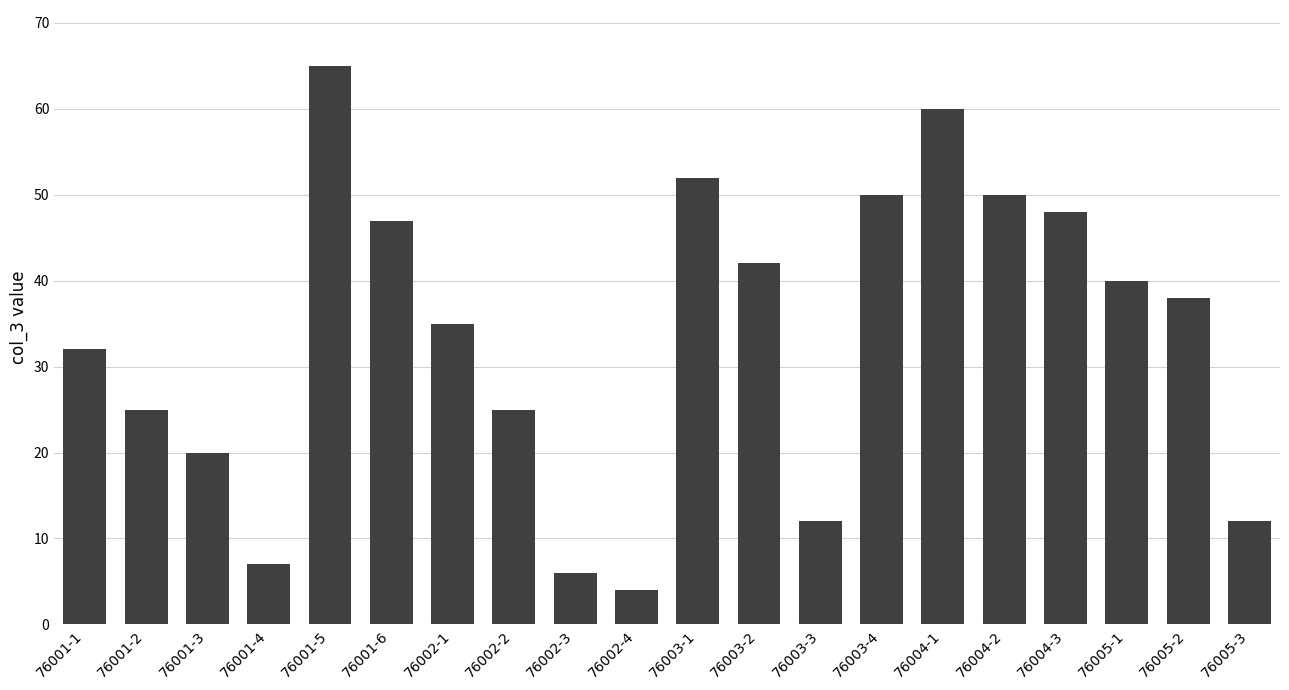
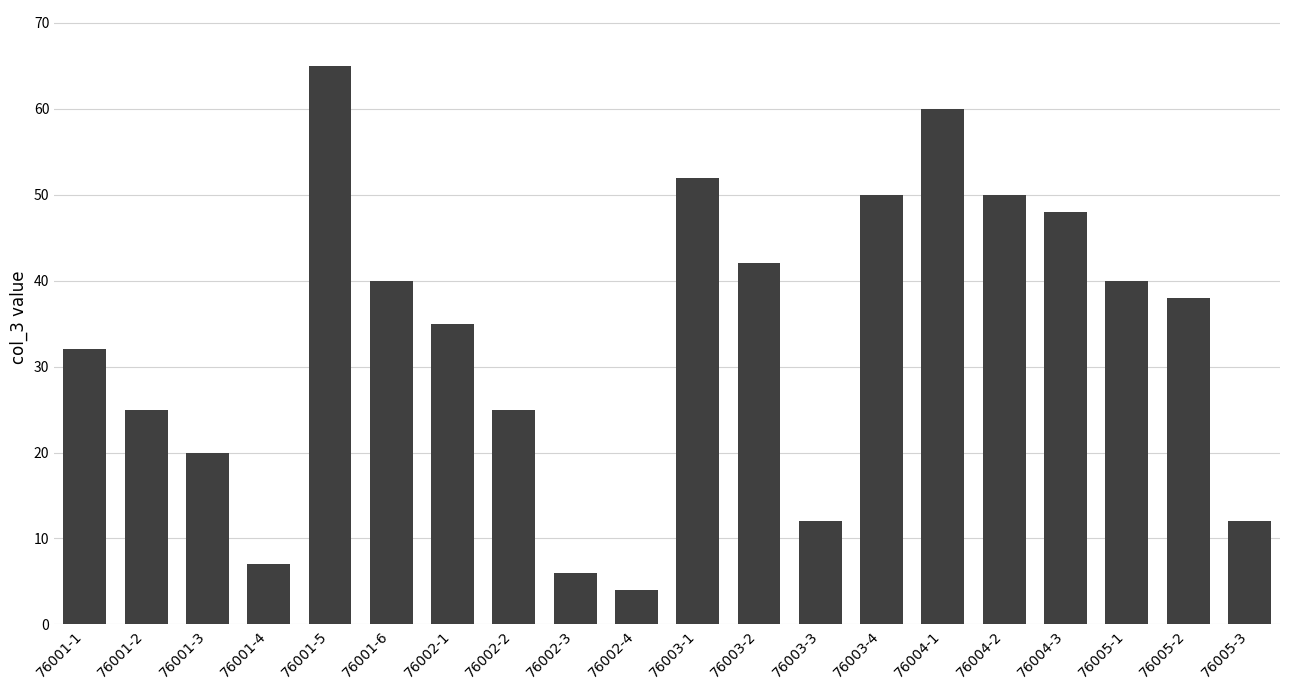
76001-6: 47 -> 40
